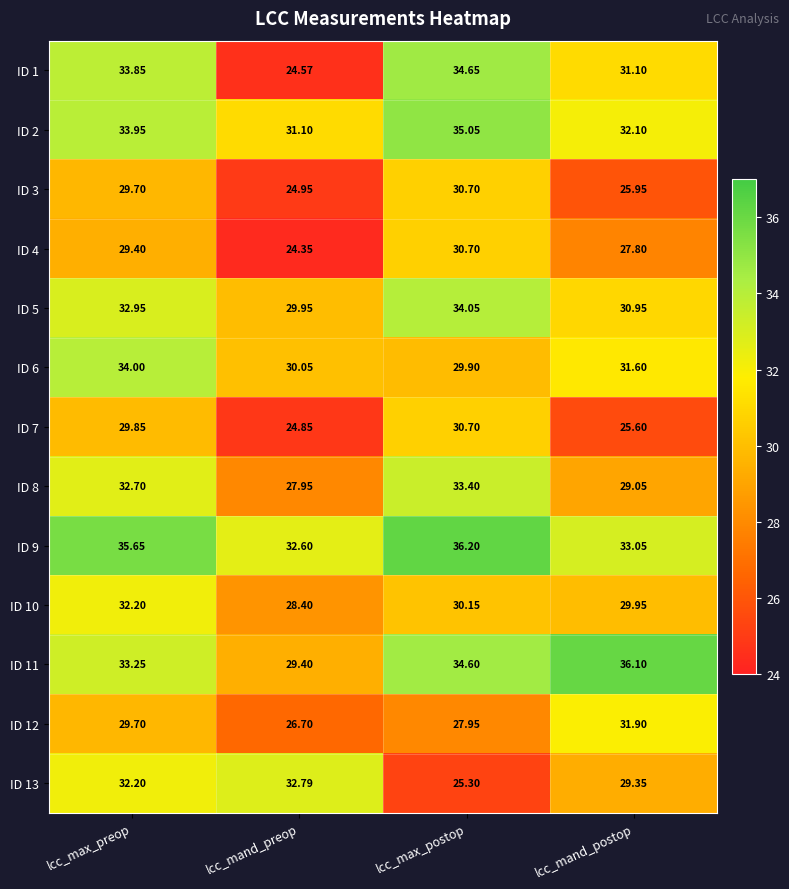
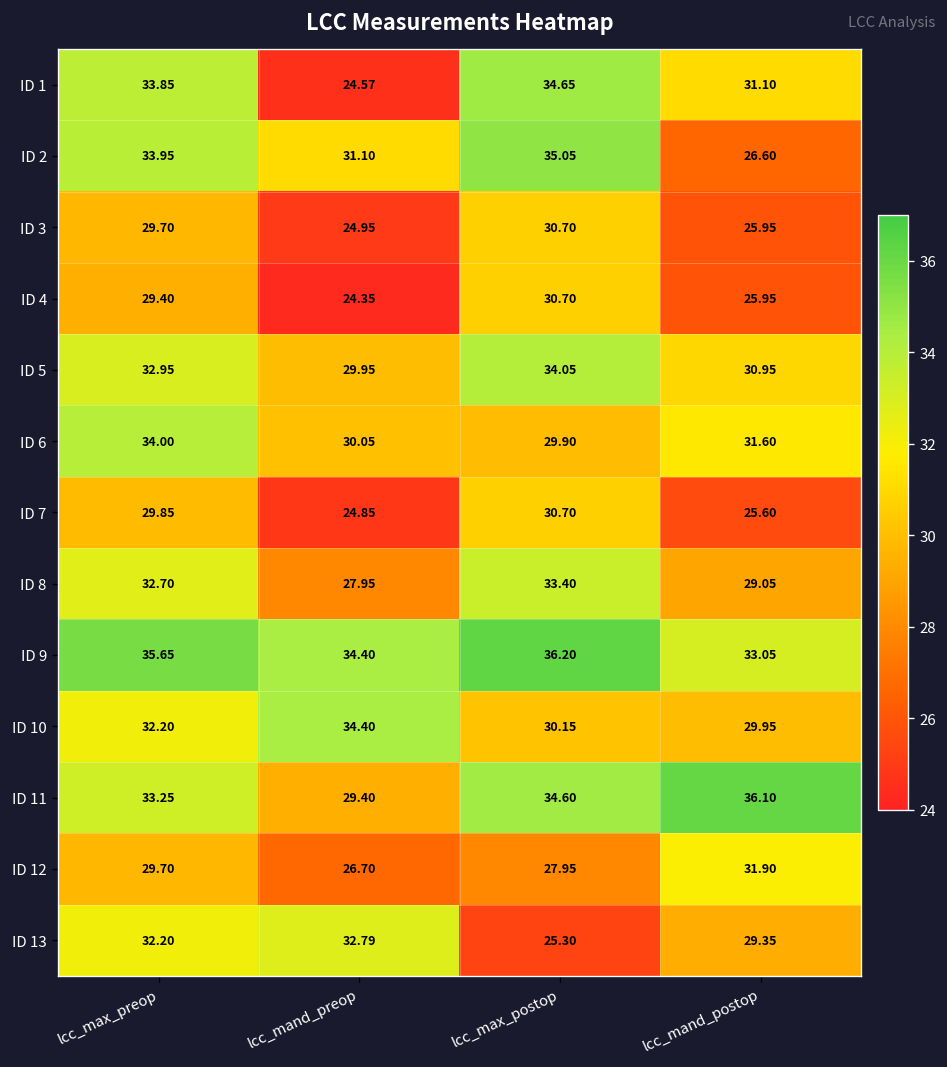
ID 2, lcc_mand_postop: 32.10 -> 26.60
ID 4, lcc_mand_postop: 27.80 -> 25.95
ID 9, lcc_mand_preop: 32.60 -> 34.40
ID 10, lcc_mand_preop: 28.40 -> 34.40
